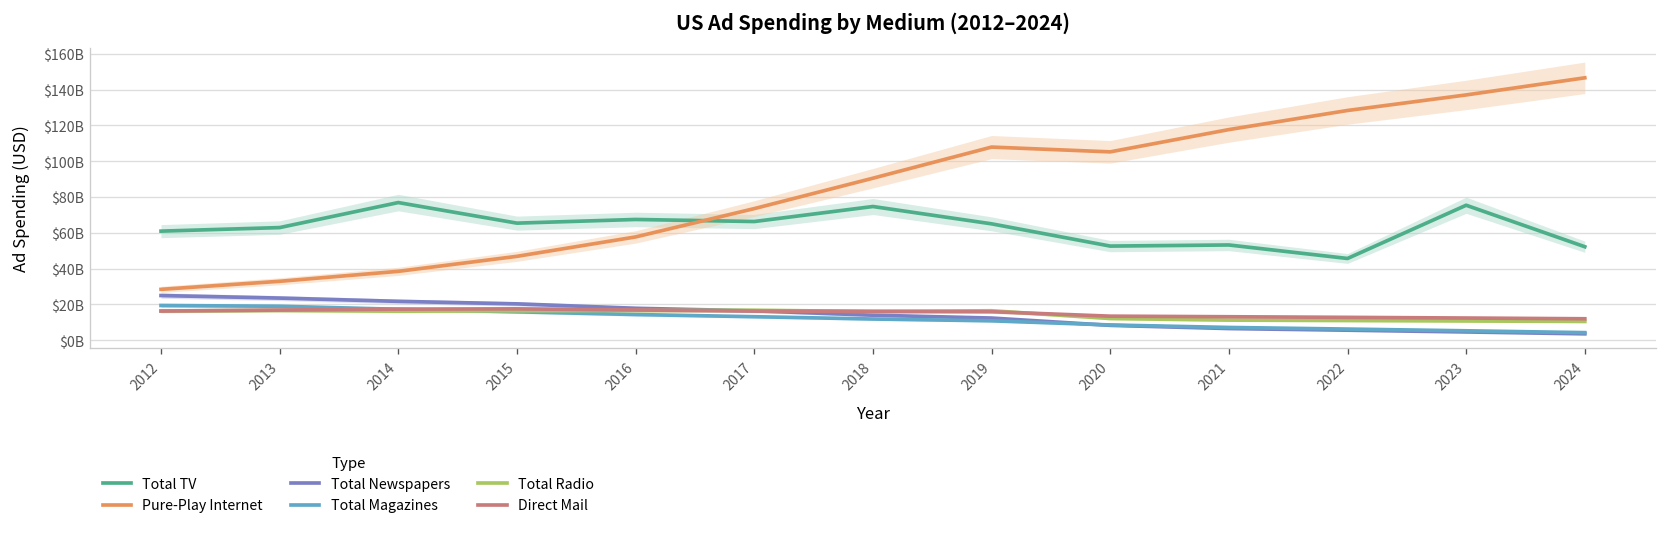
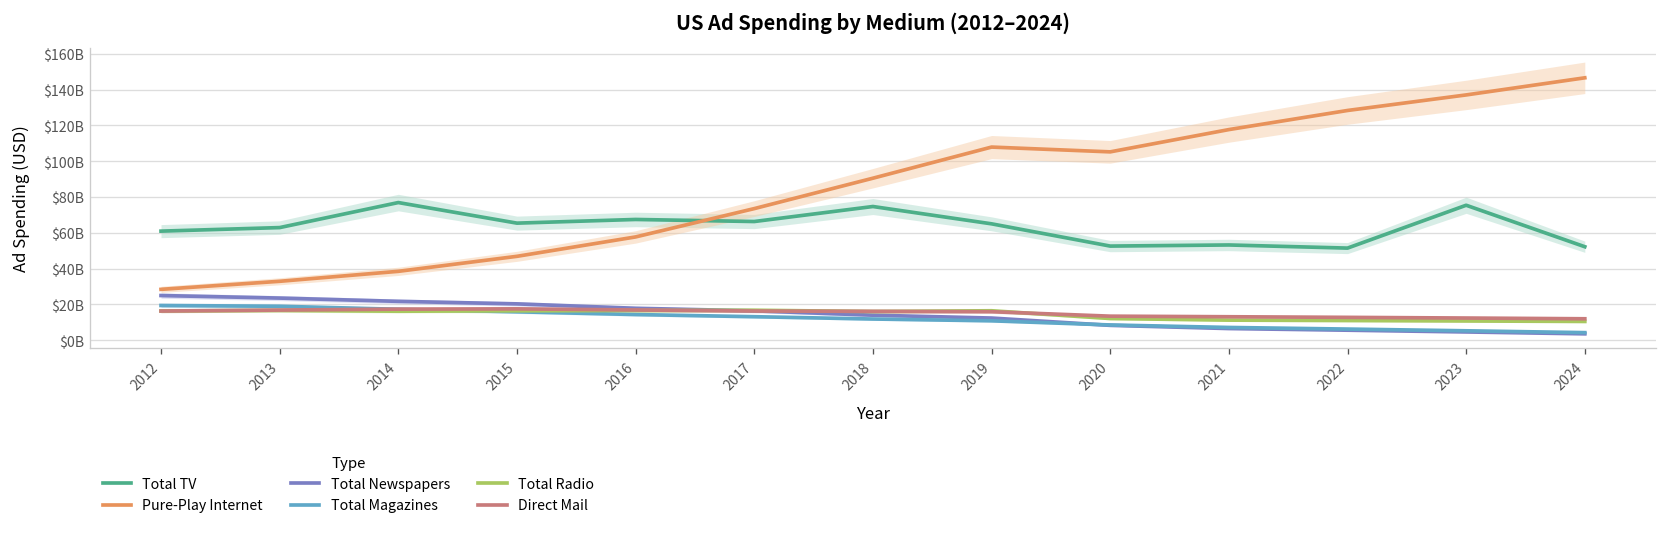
Total TV, 2022: $46000000000 -> $51000000000
